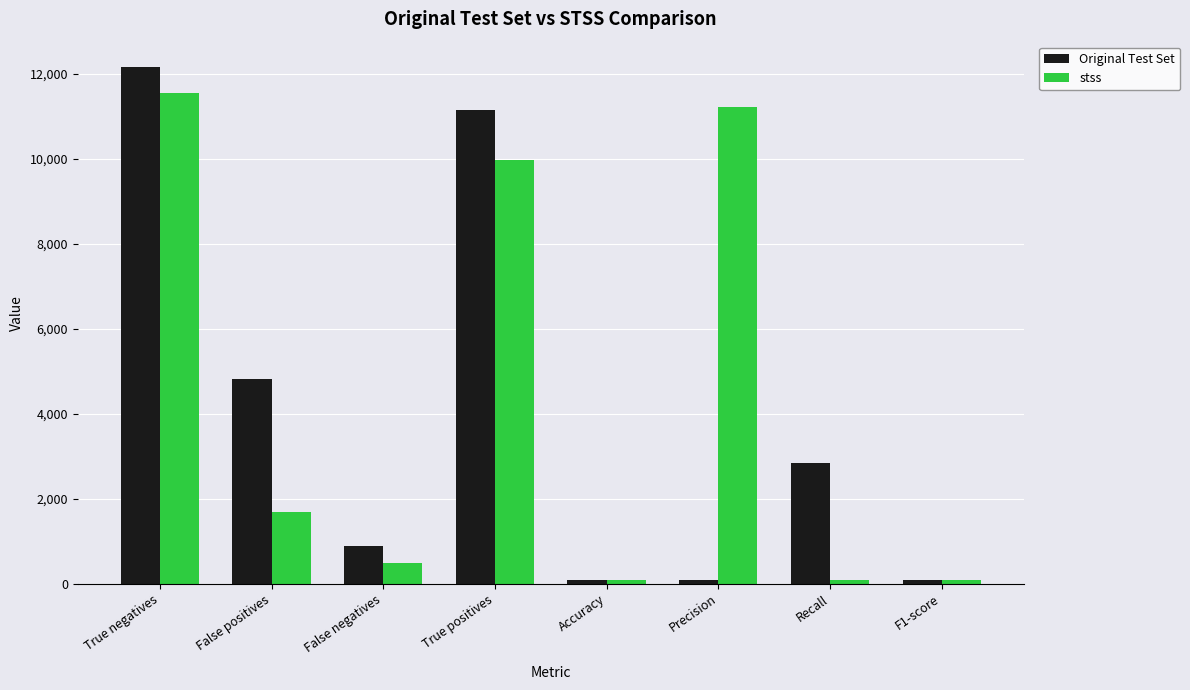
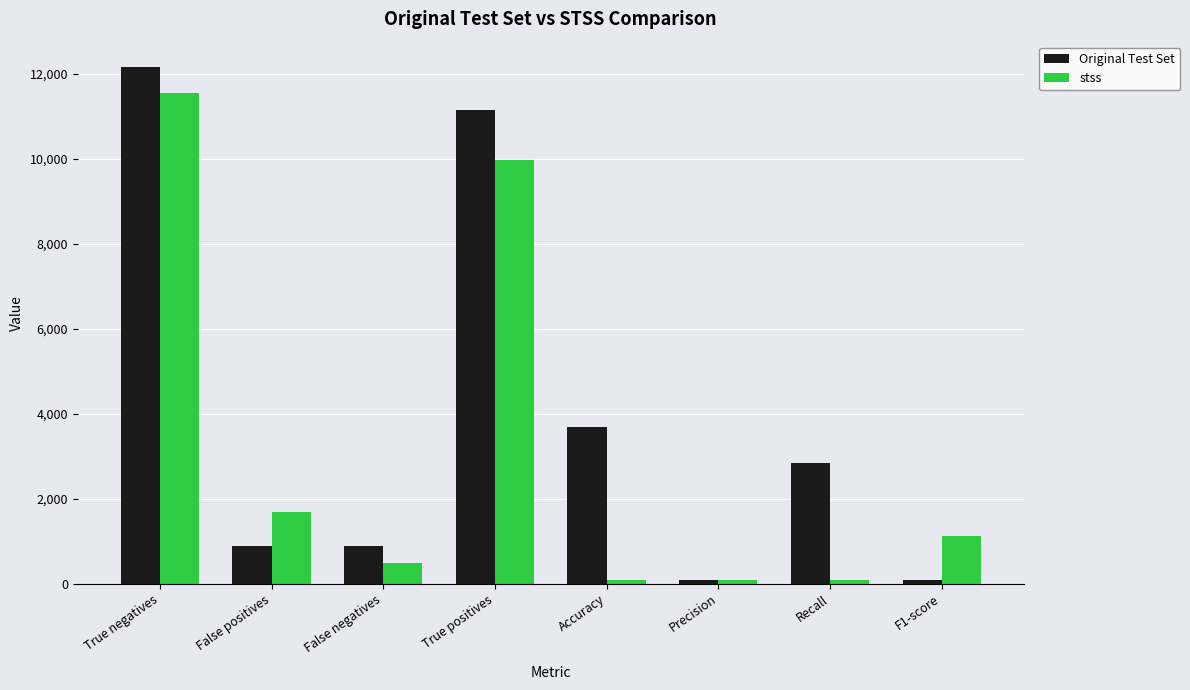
Original Test Set, False positives: 4,800 -> 900
Original Test Set, Accuracy: 100 -> 3,700
stss, Precision: 11,200 -> 100
stss, F1-score: 100 -> 1,100
